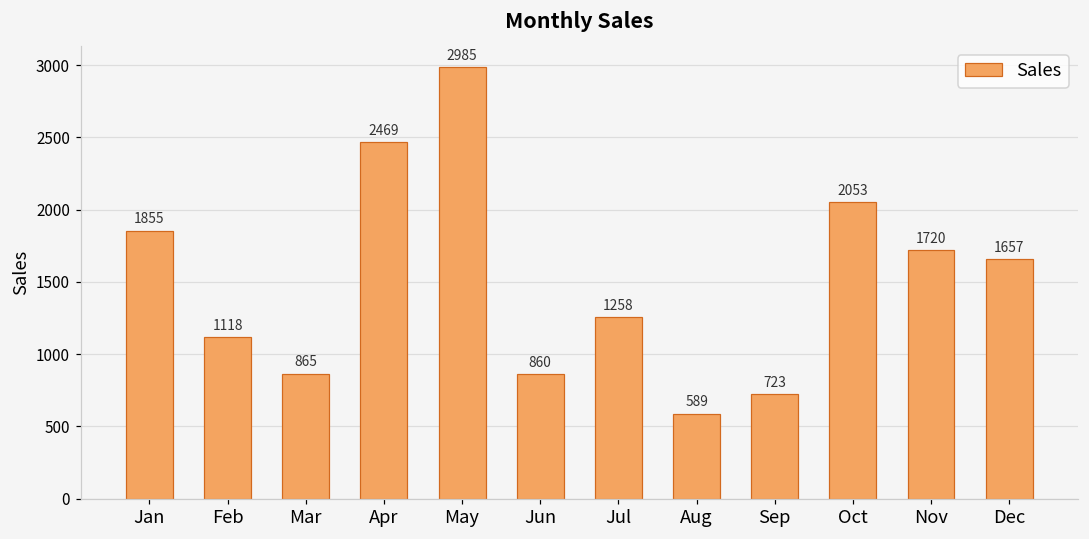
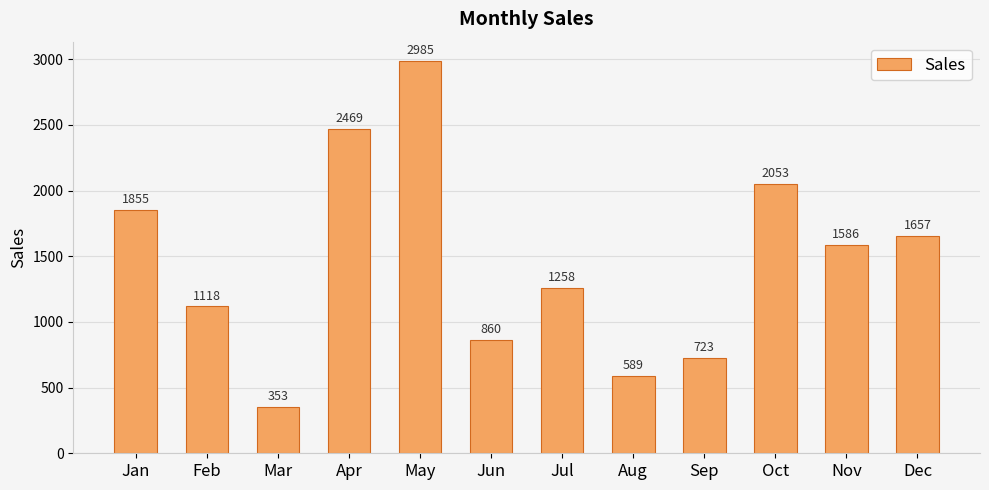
Mar: 865 -> 353
Nov: 1720 -> 1586
